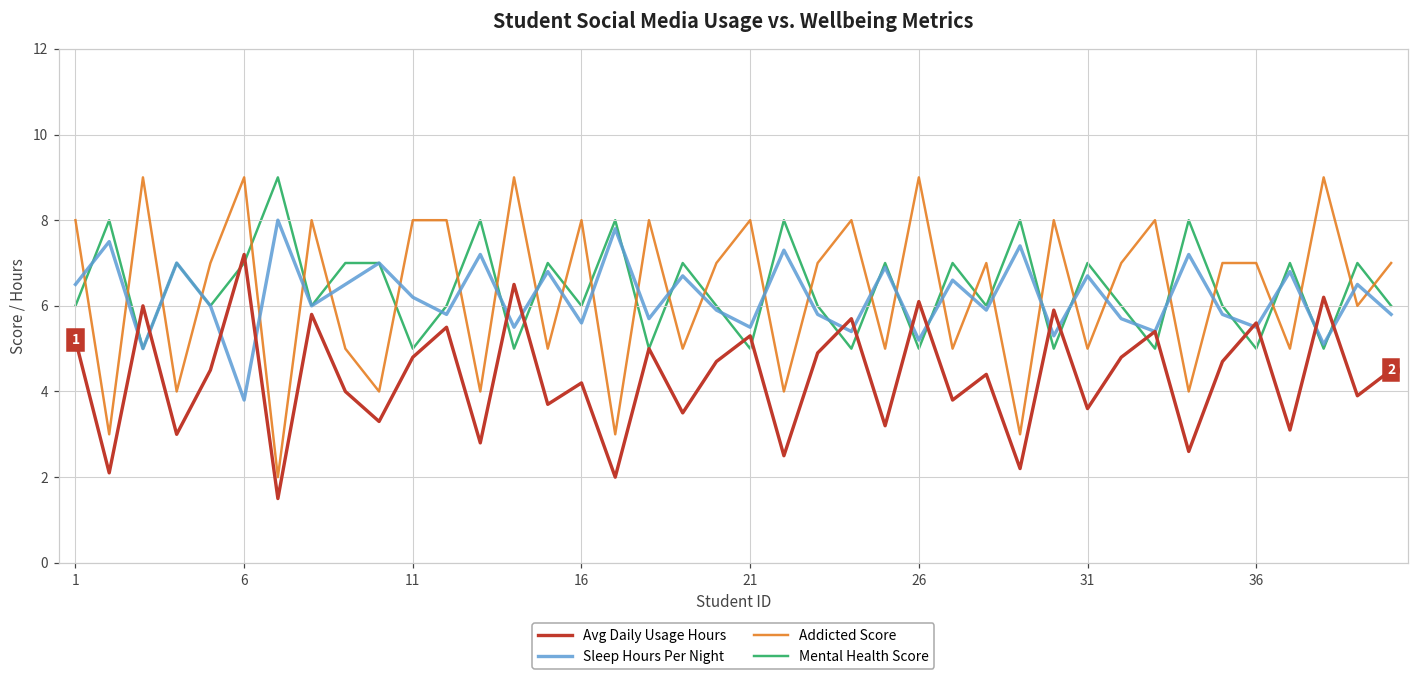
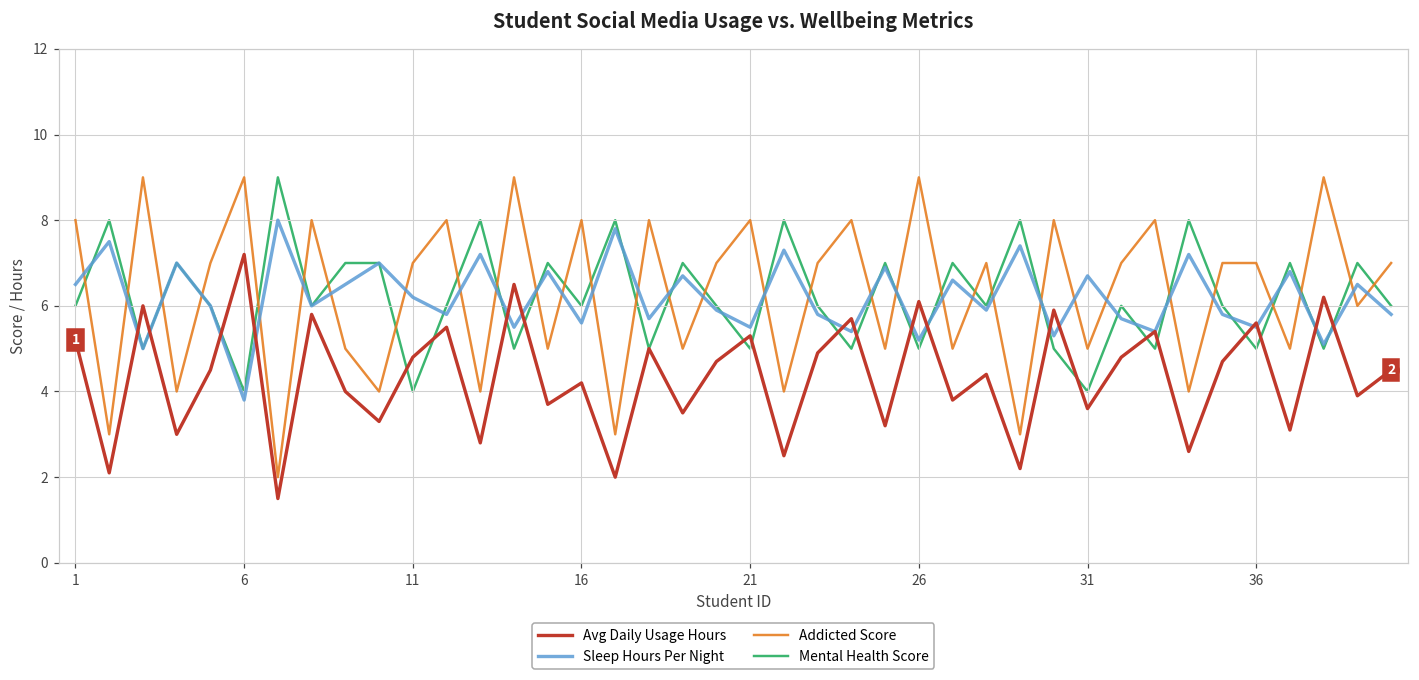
Mental Health Score, 6: 7 -> 4
Addicted Score, 11: 8 -> 7
Mental Health Score, 11: 5 -> 4
Mental Health Score, 31: 7 -> 4
